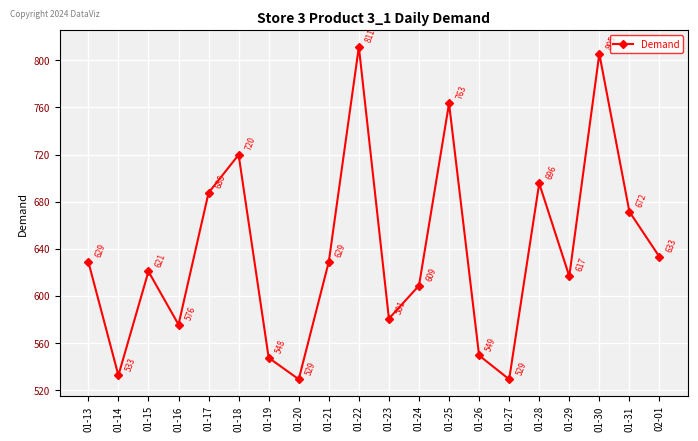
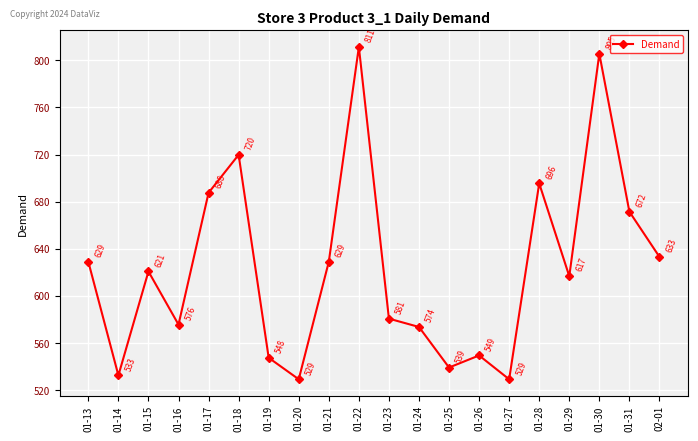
01-24: 609 -> 574
01-25: 763 -> 539
